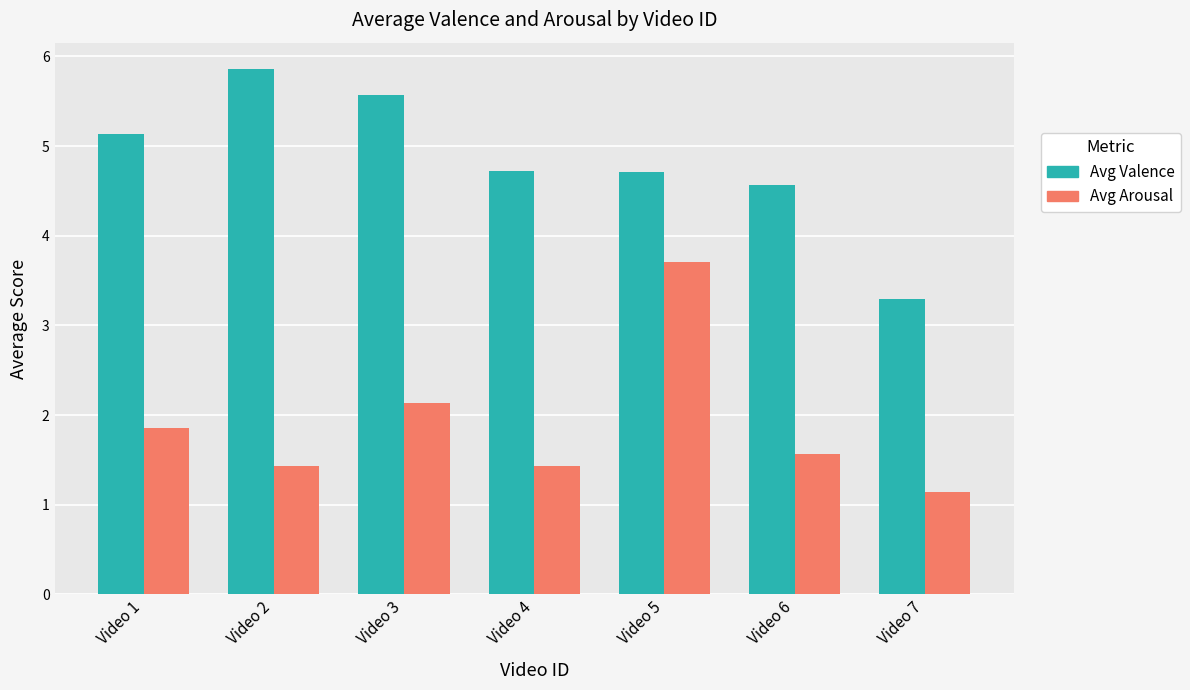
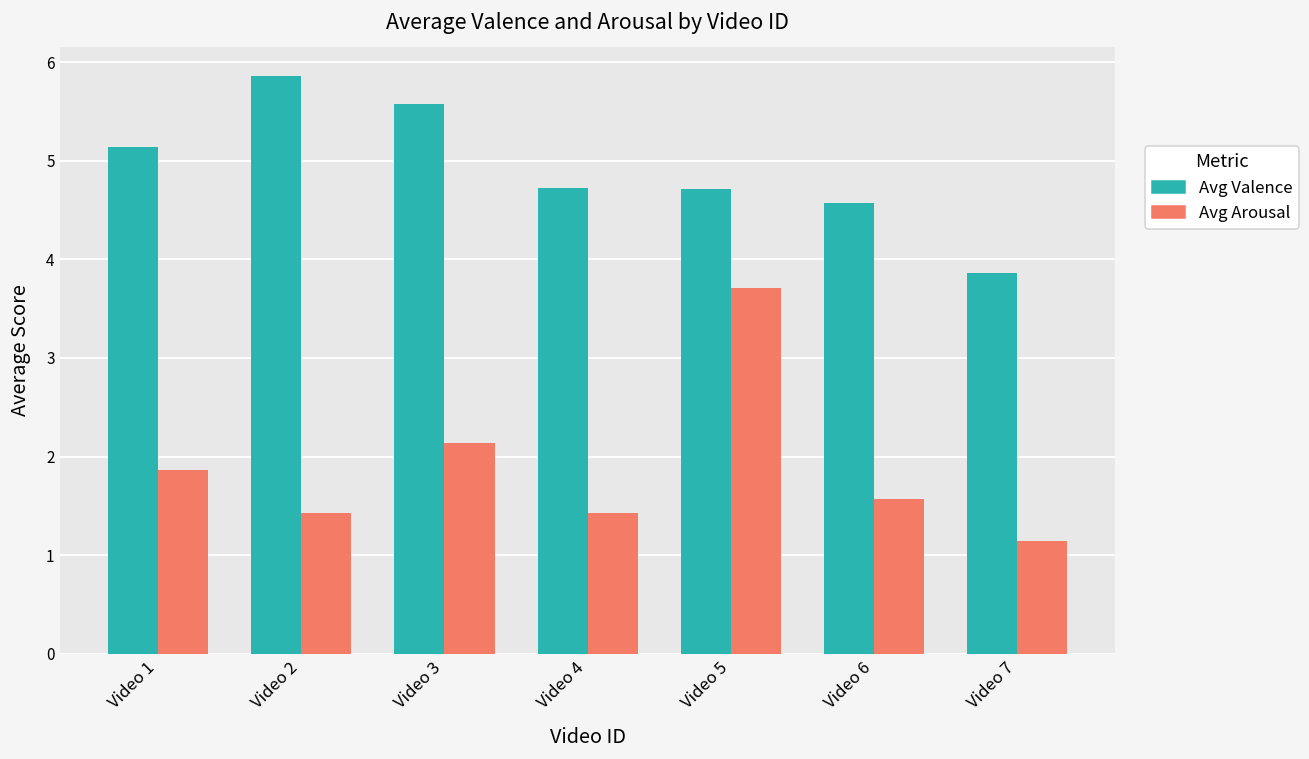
Avg Valence, Video 7: 3.3 -> 3.9
